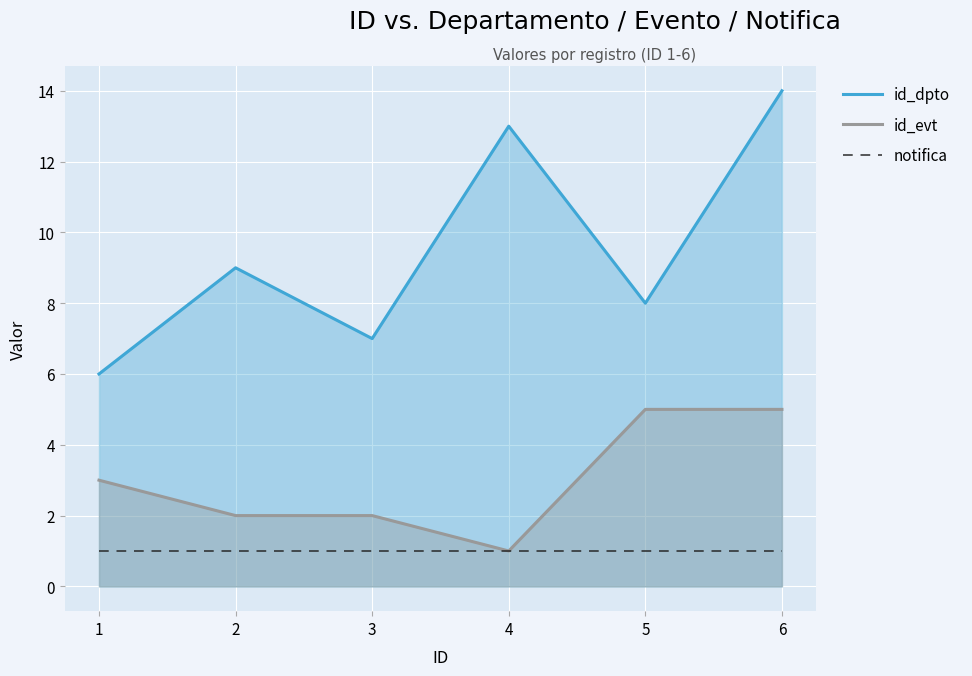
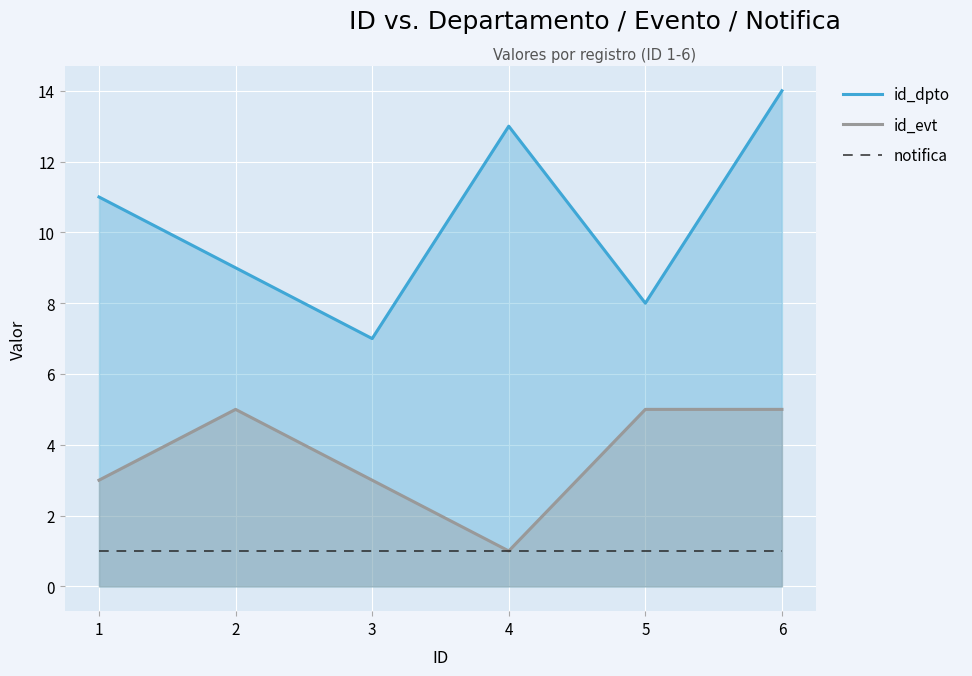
id_dpto, 1: 6 -> 11
id_evt, 2: 2 -> 5
id_evt, 3: 2 -> 3
